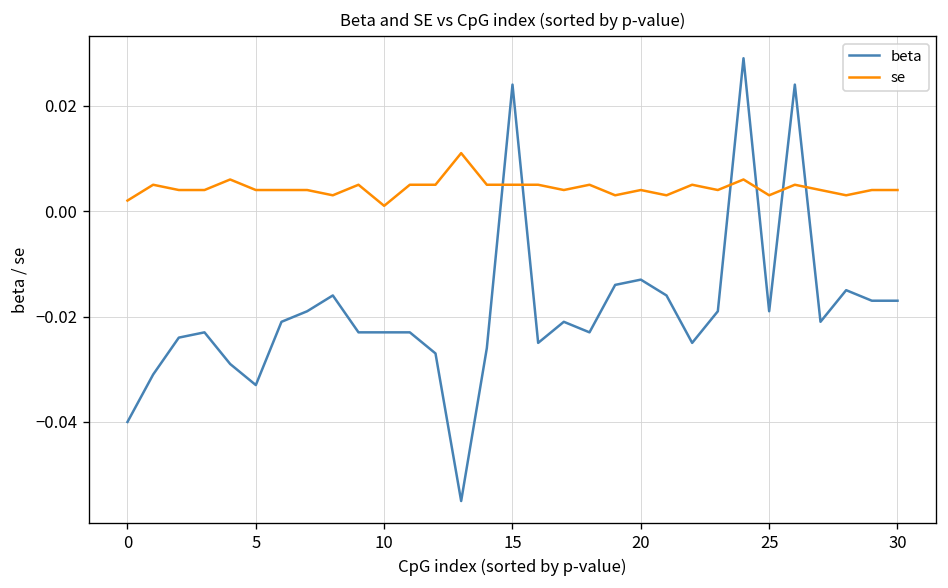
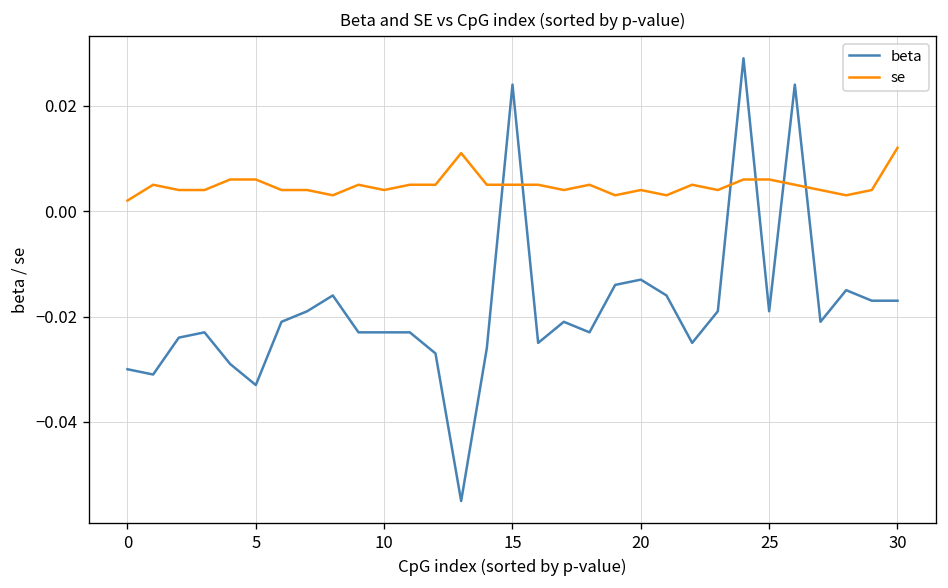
beta, 0: -0.04 -> -0.03
se, 5: 0.004 -> 0.006
se, 10: 0.001 -> 0.004
se, 25: 0.003 -> 0.006
se, 30: 0.004 -> 0.012
